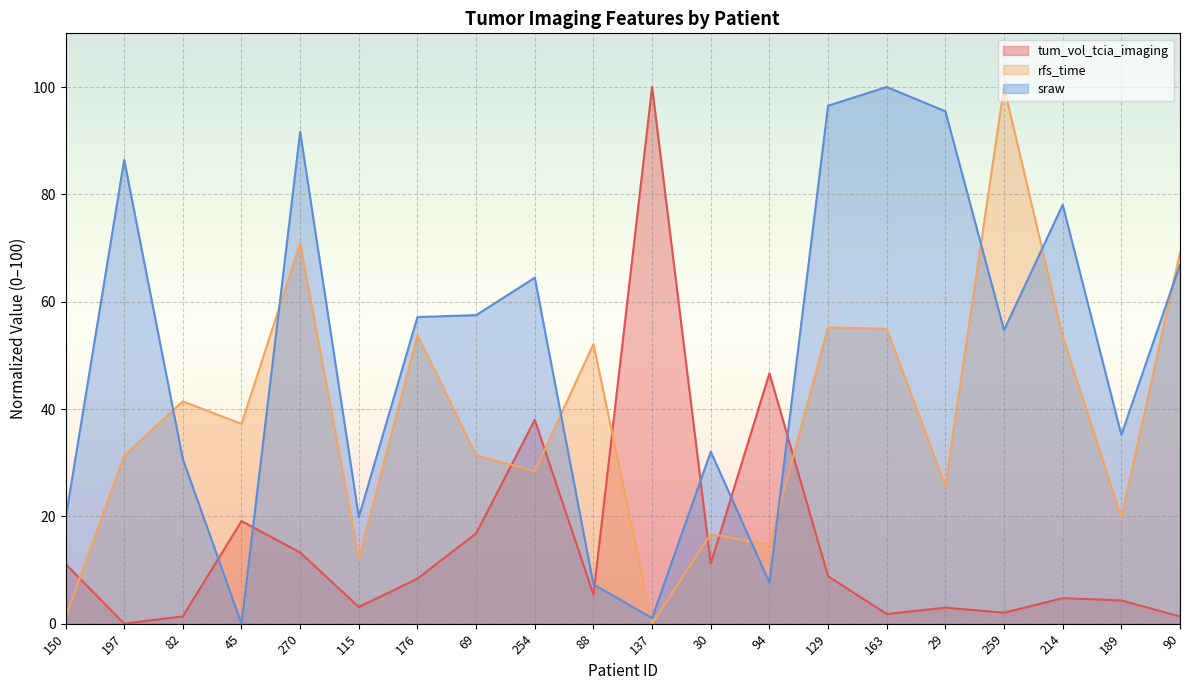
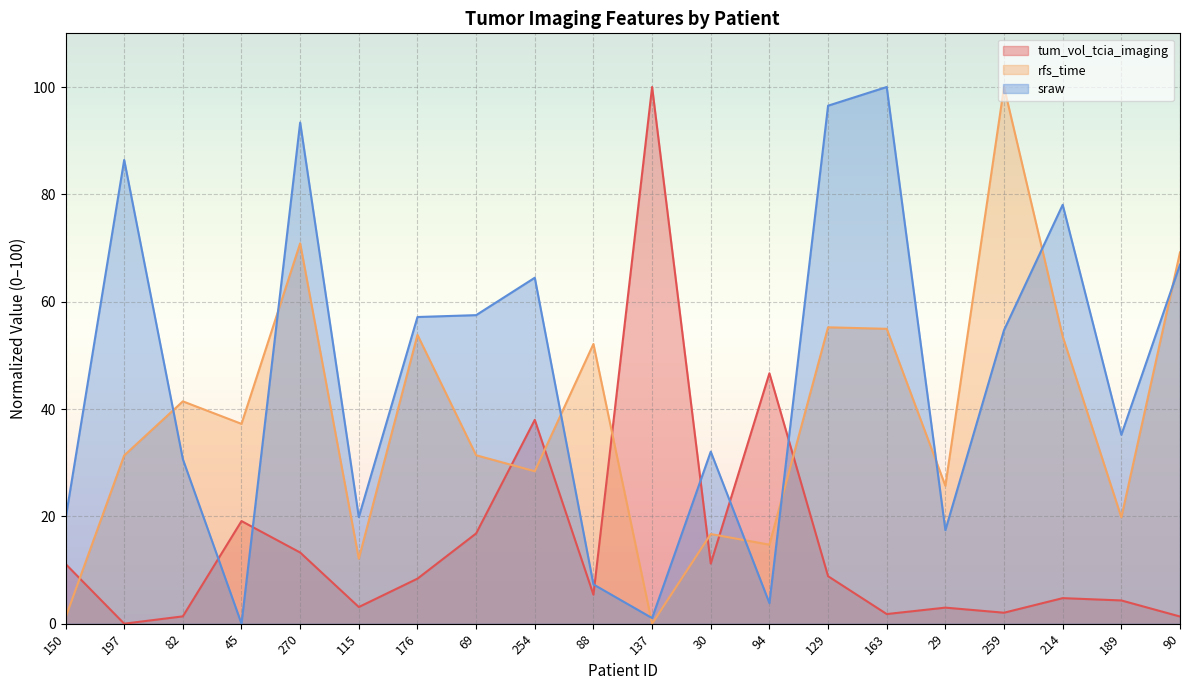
sraw, 270: 92 -> 93
sraw, 94: 8 -> 4
sraw, 29: 95 -> 17
